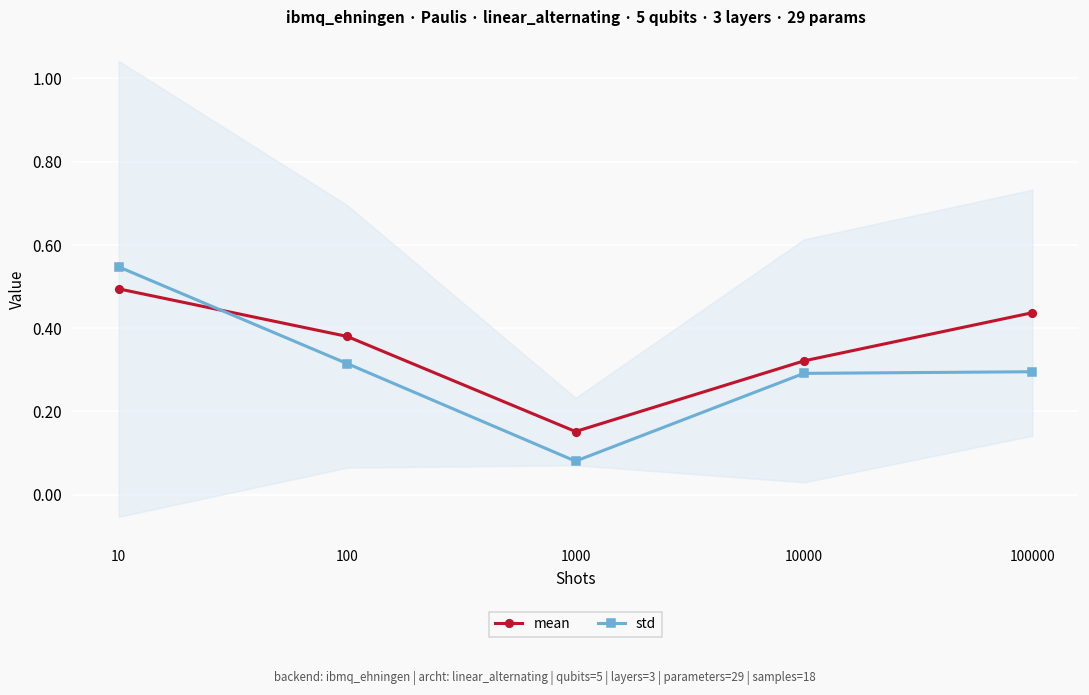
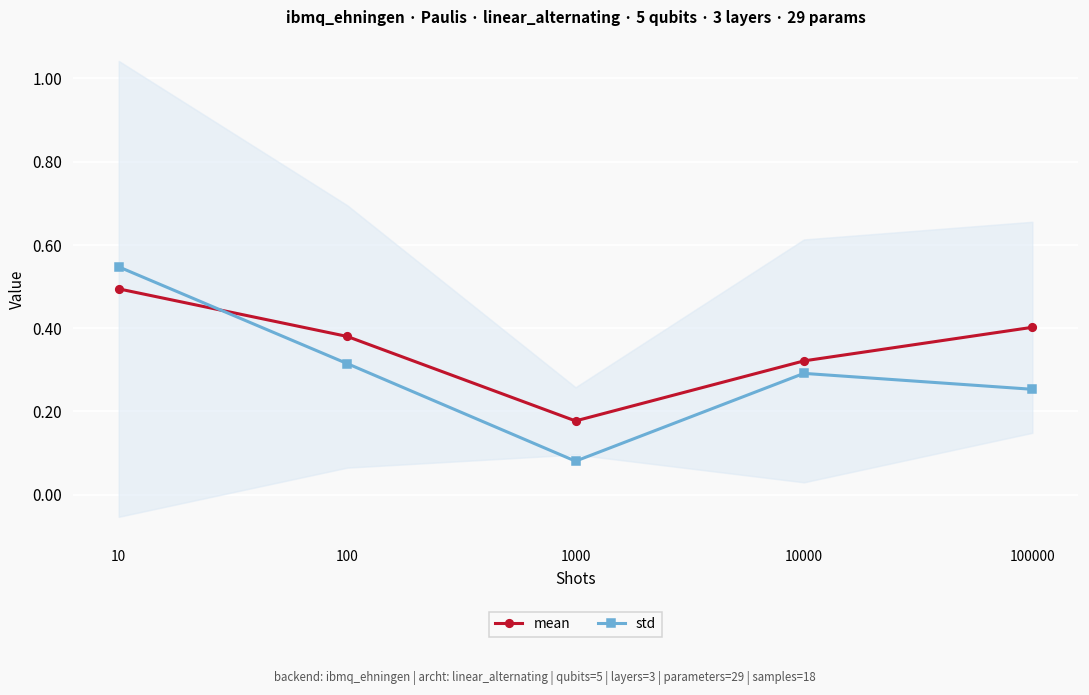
mean, 1000: 0.15 -> 0.18
mean, 100000: 0.44 -> 0.40
std, 100000: 0.30 -> 0.25
